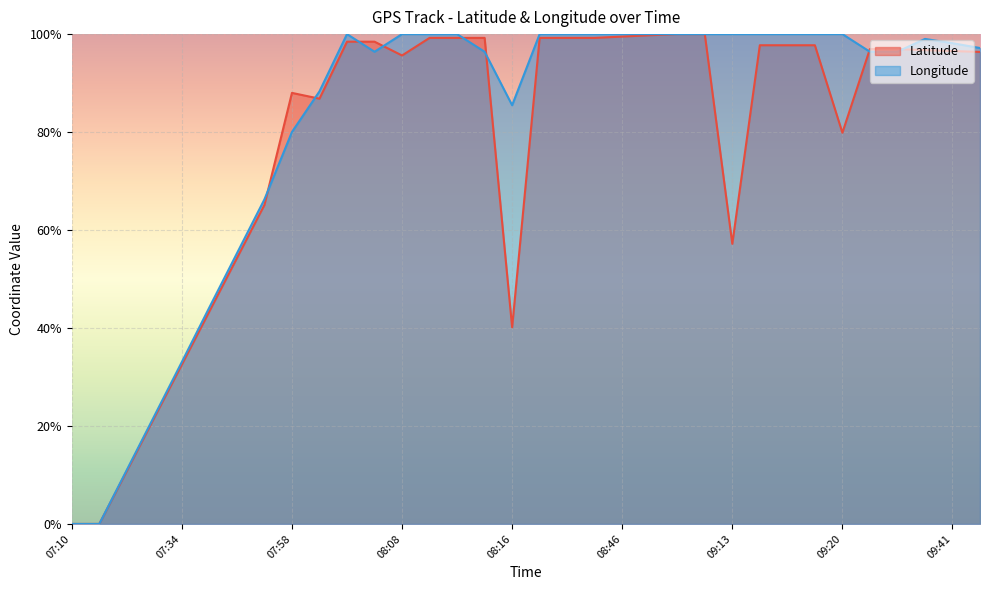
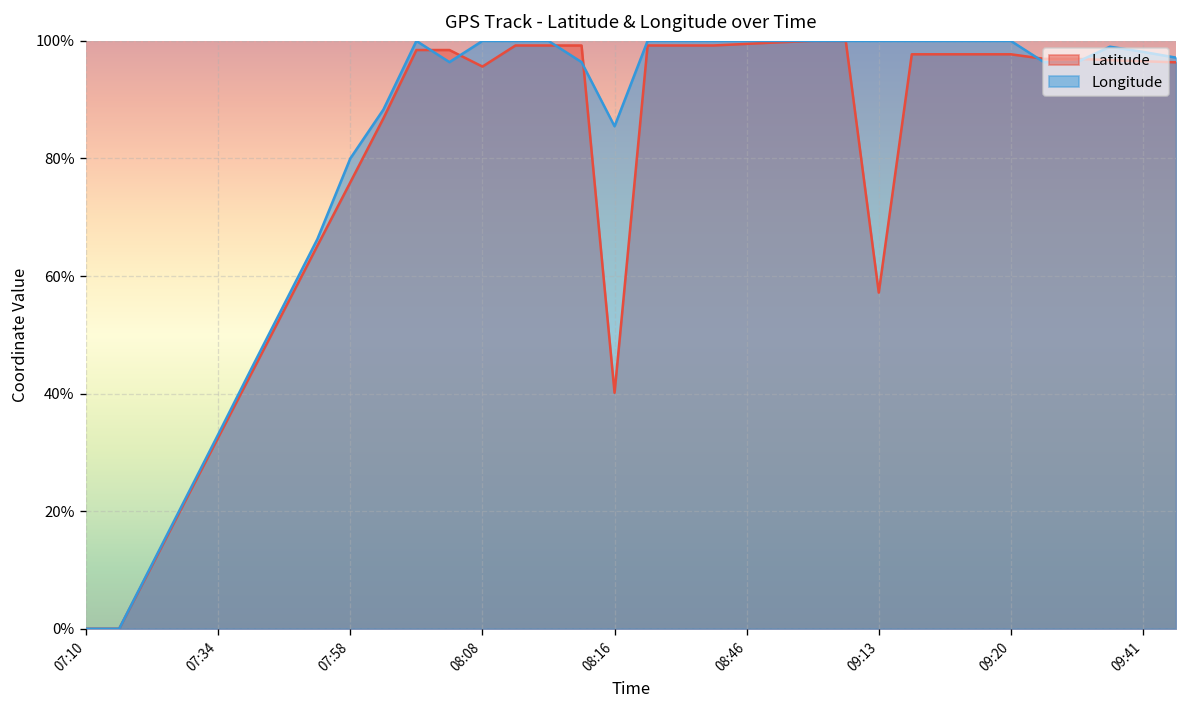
Latitude, 07:58: 88% -> 76%
Latitude, 09:20: 80% -> 98%
